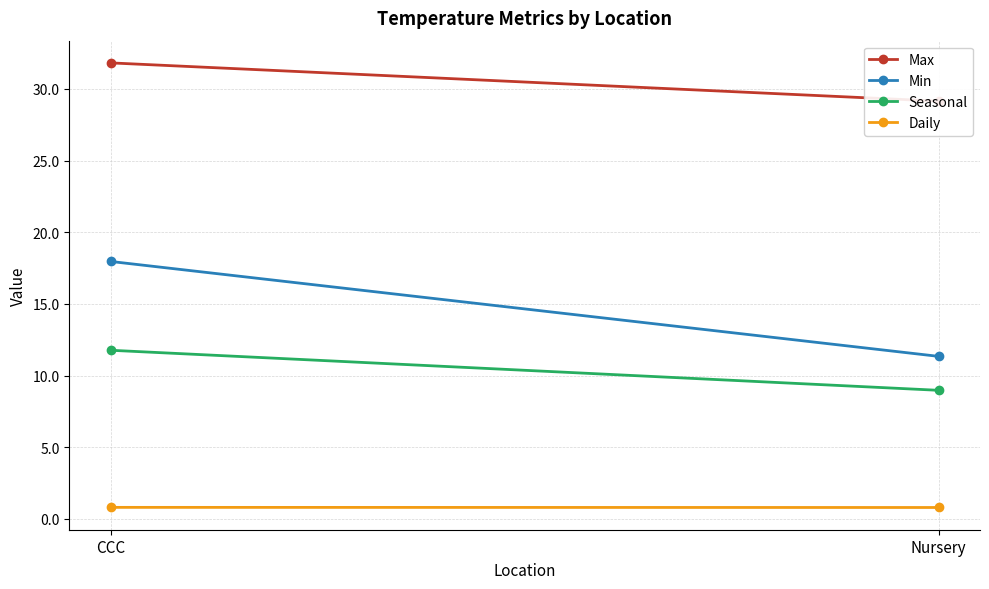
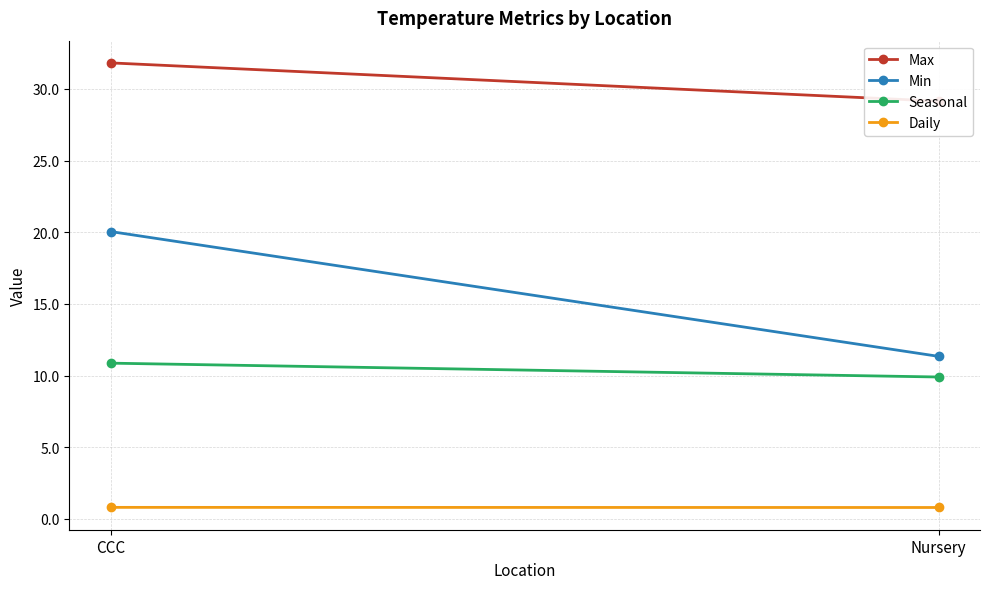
Min, CCC: 18.0 -> 20.0
Seasonal, CCC: 11.8 -> 10.9
Seasonal, Nursery: 9.0 -> 9.9
